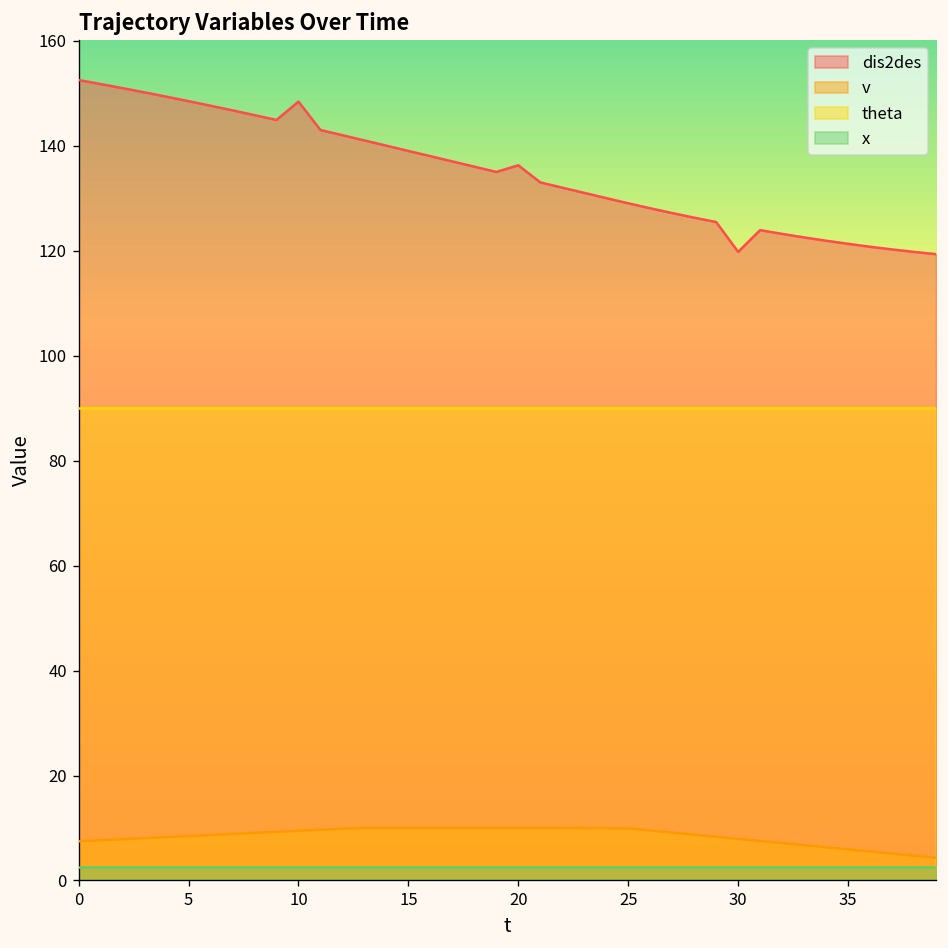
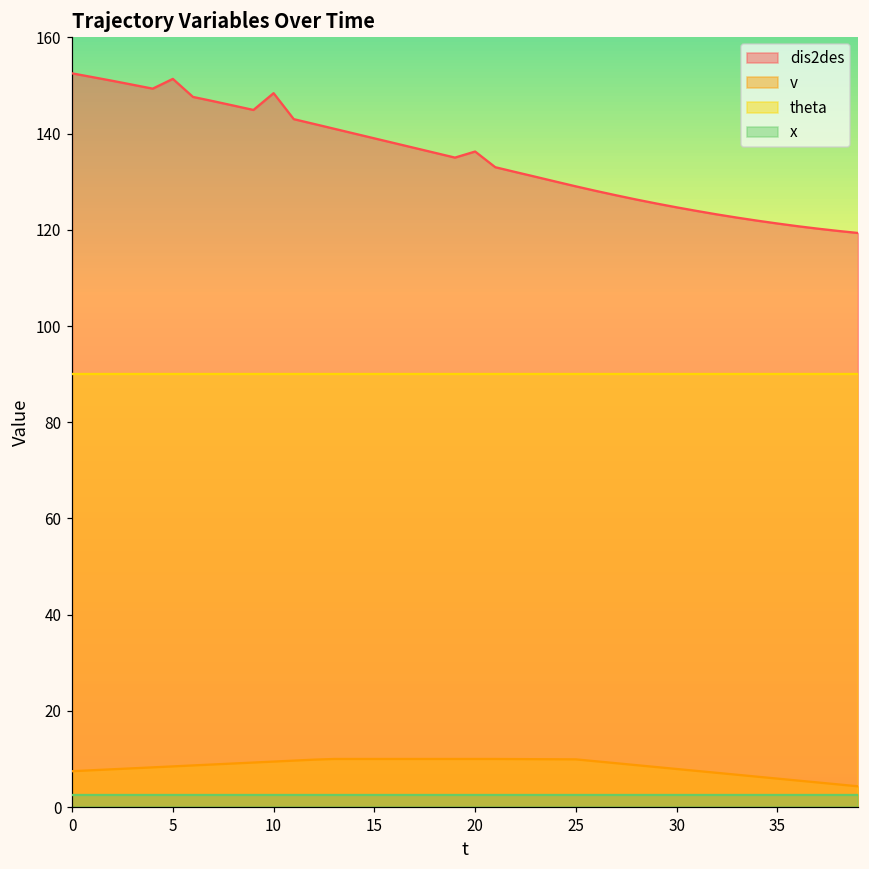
dis2des, 5: 148 -> 151
dis2des, 30: 120 -> 125
